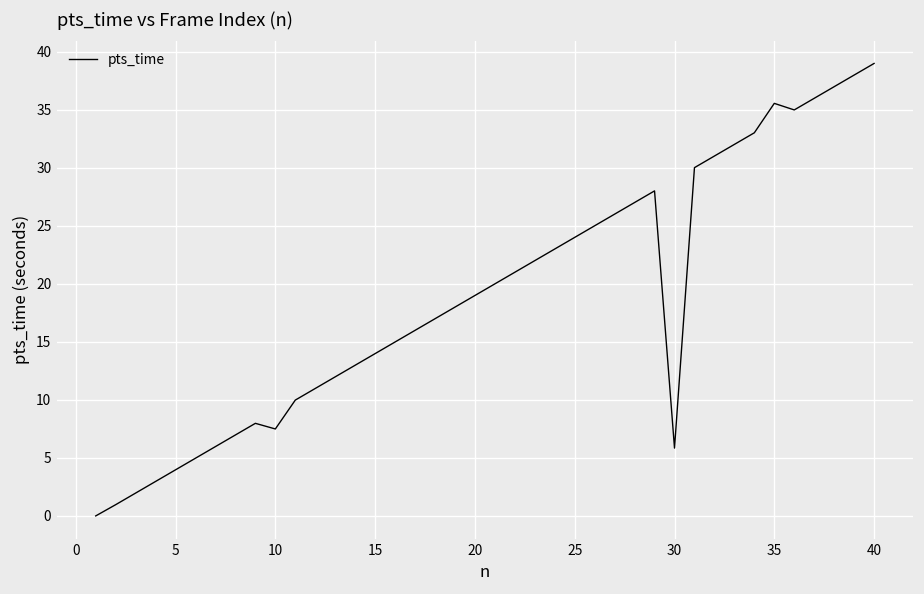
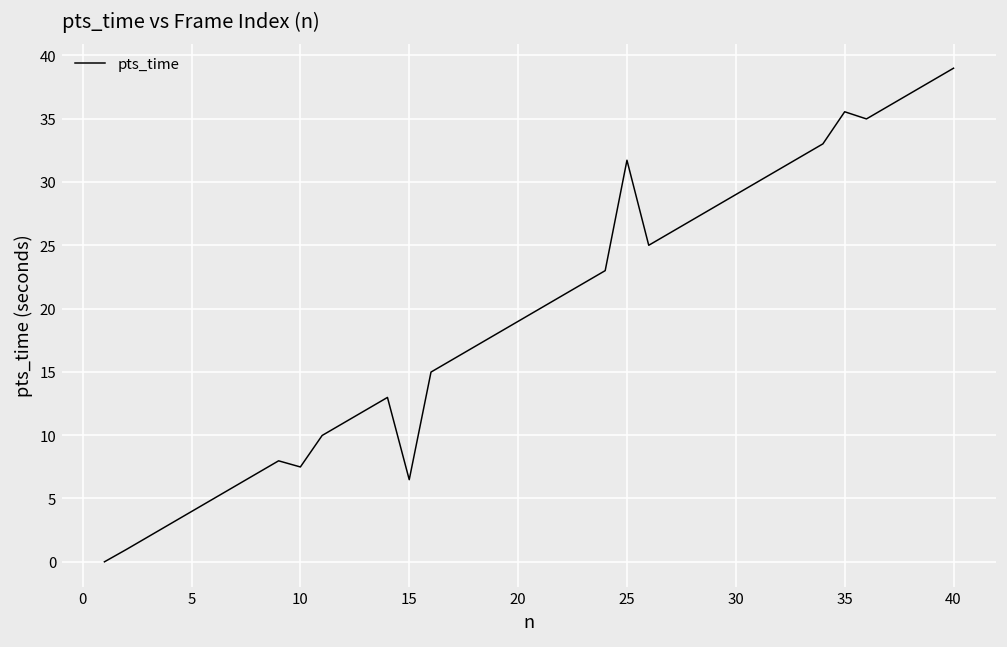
15: 14.0 -> 6.5
25: 24.0 -> 31.7
30: 5.8 -> 29.0
